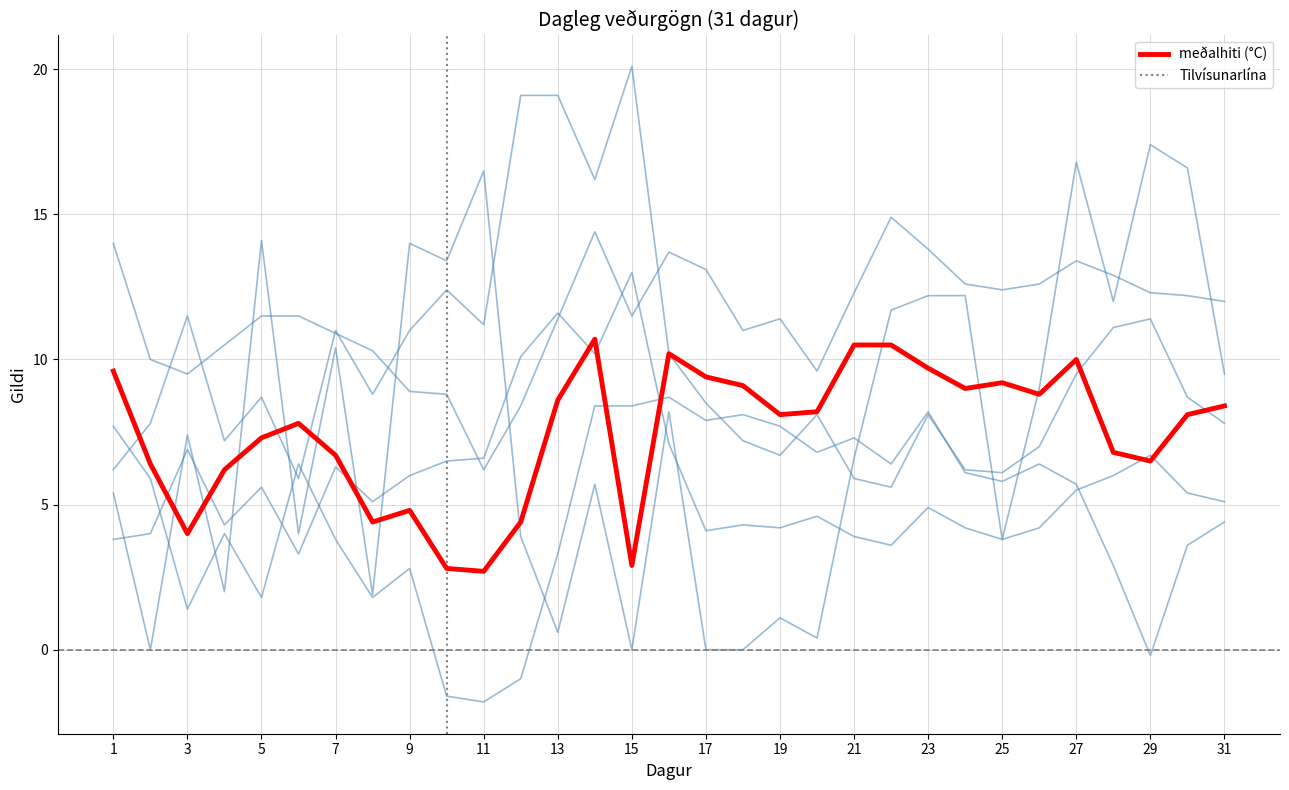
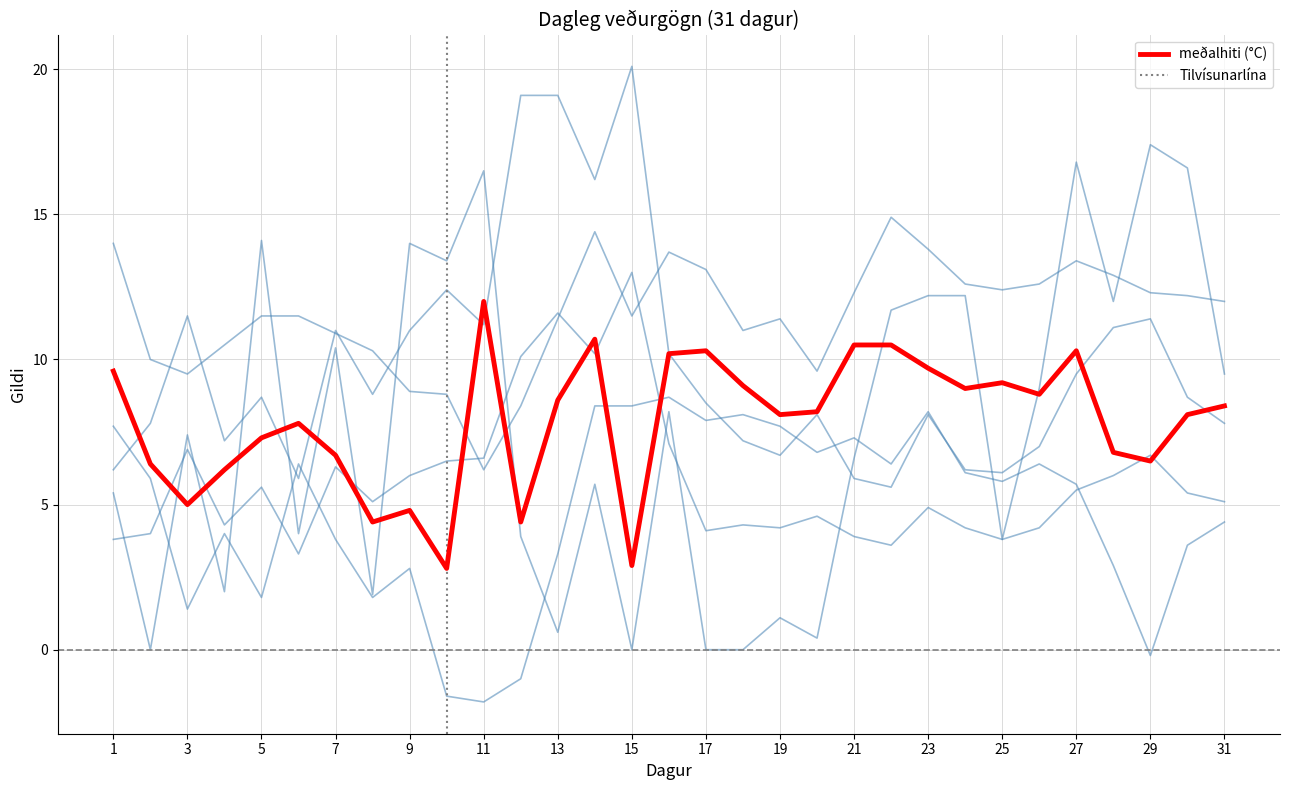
meðalhiti (°C), 3: 4 -> 5
meðalhiti (°C), 11: 2.7 -> 12.0
meðalhiti (°C), 17: 9.4 -> 10.3
meðalhiti (°C), 27: 10.0 -> 10.3
